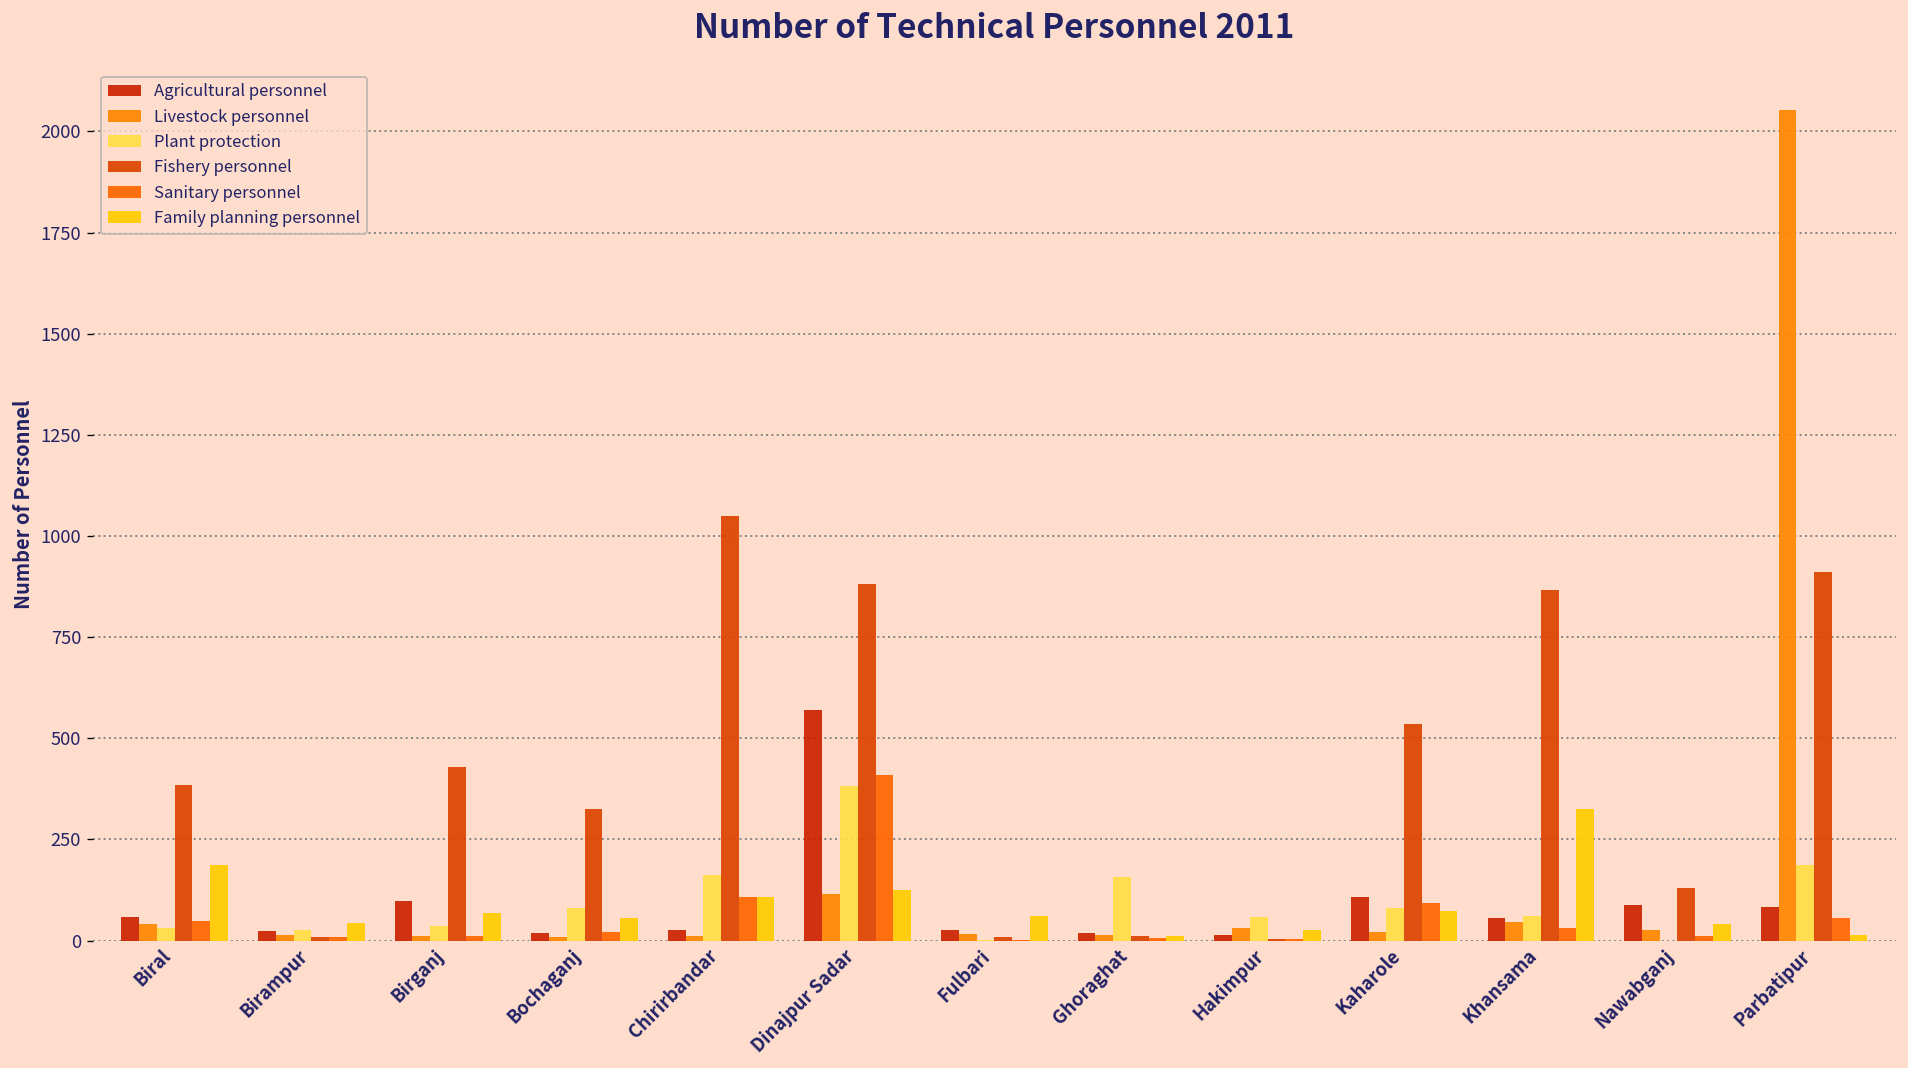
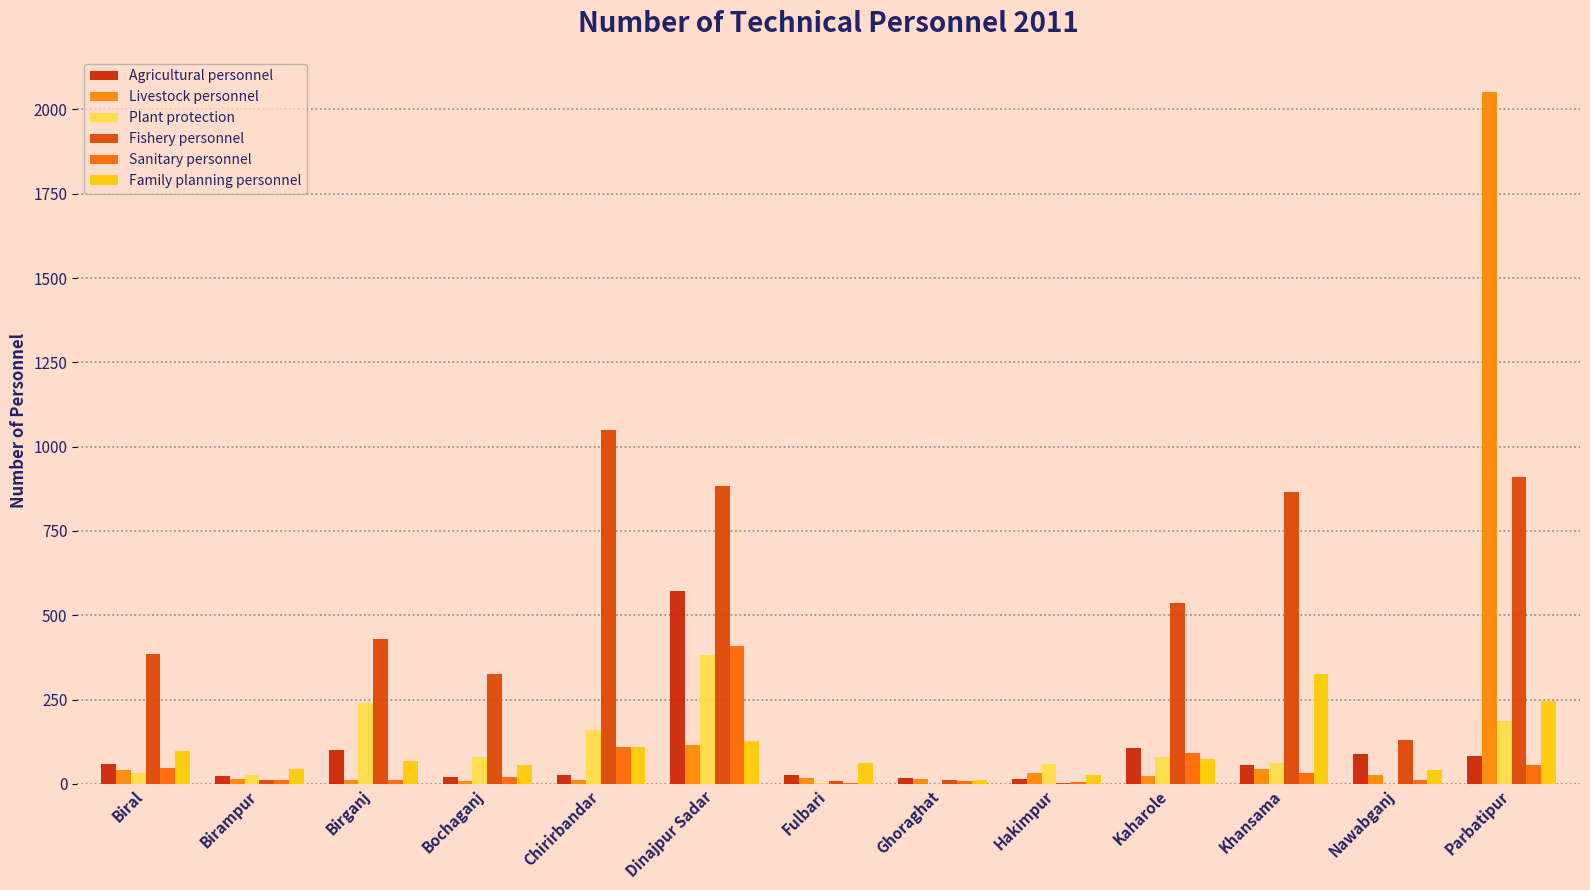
Family planning personnel, Biral: 190 -> 100
Plant protection, Birganj: 40 -> 240
Plant protection, Ghoraghat: 160 -> 0
Family planning personnel, Parbatipur: 10 -> 250
